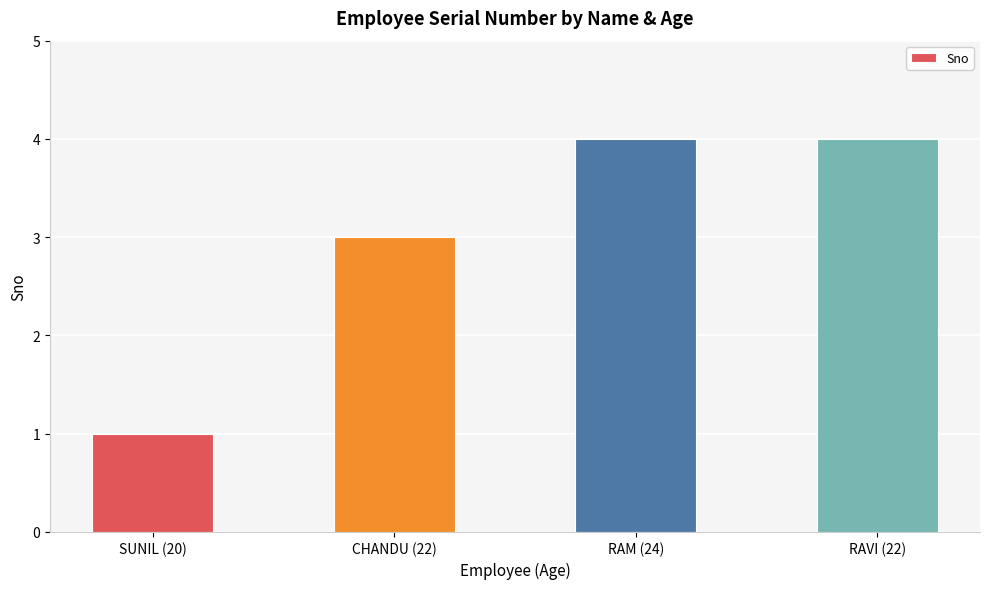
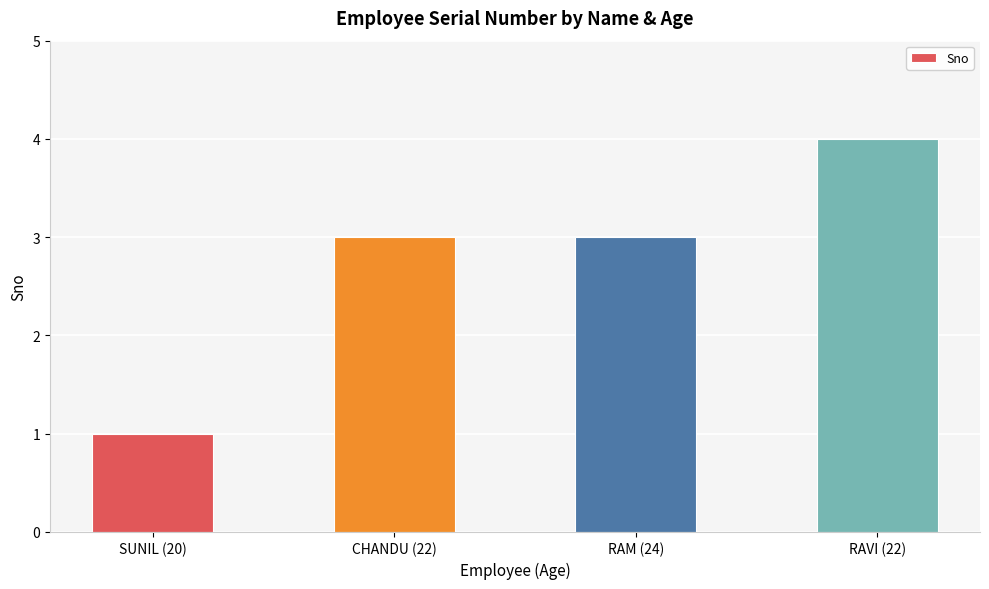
RAM (24): 4 -> 3
